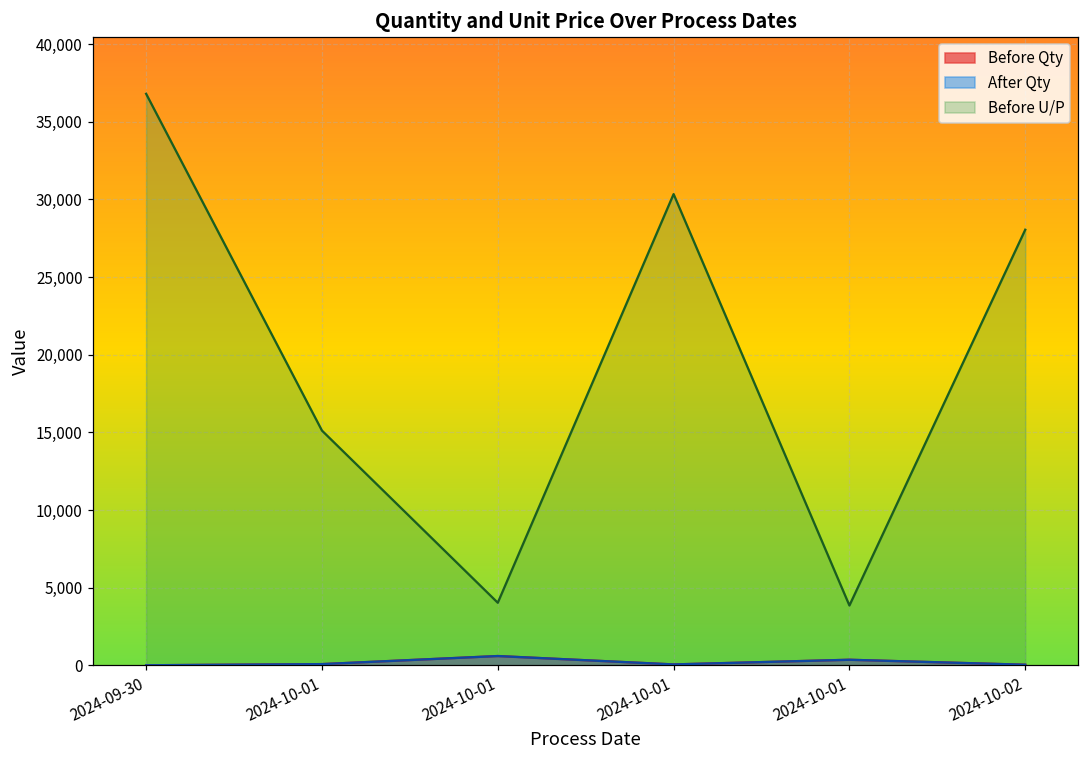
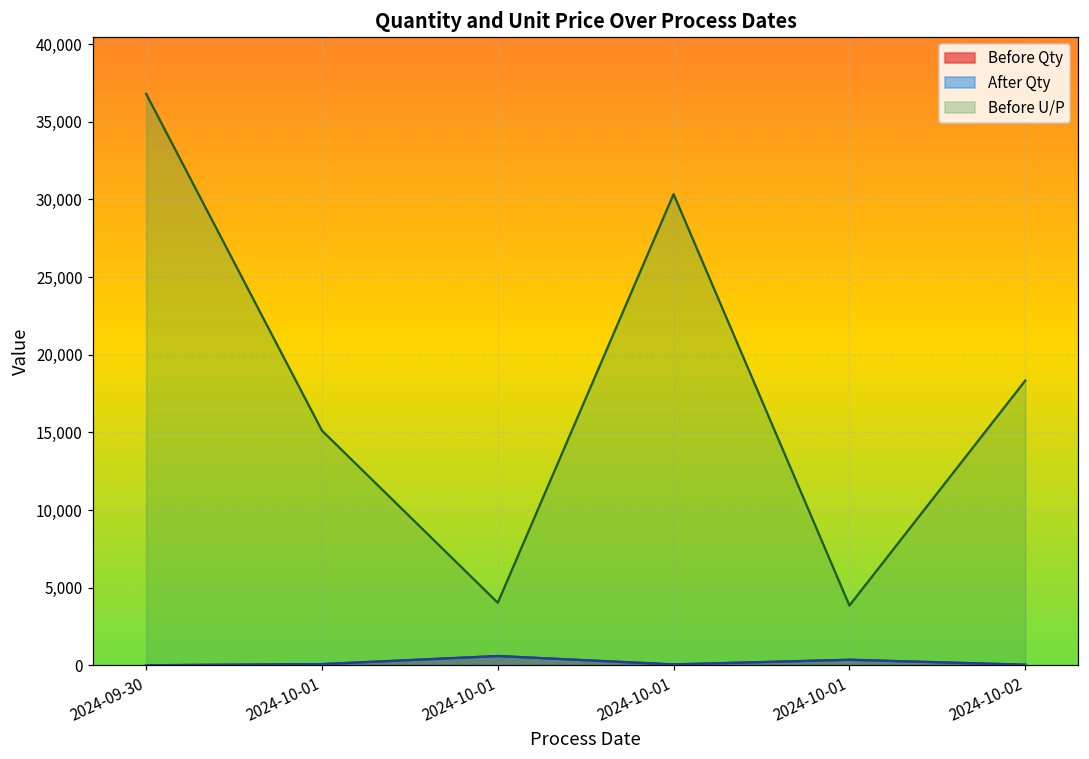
Before U/P, 2024-10-02: 28,000 -> 18,300
